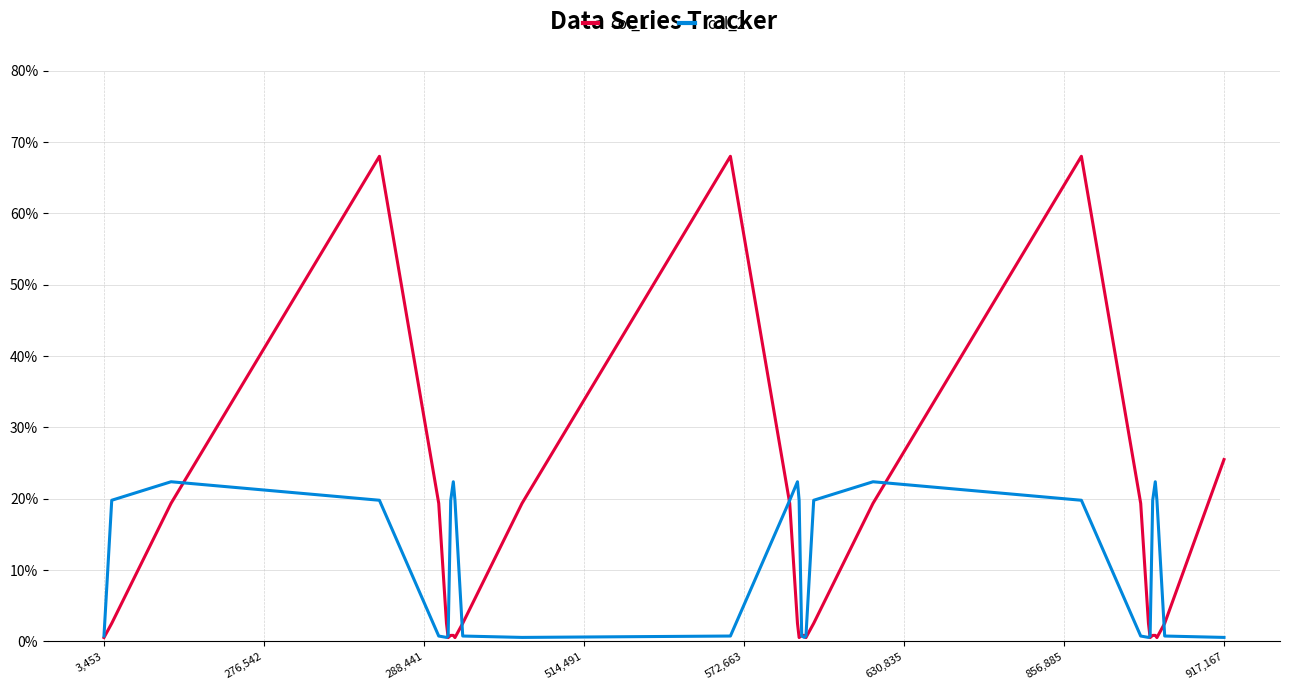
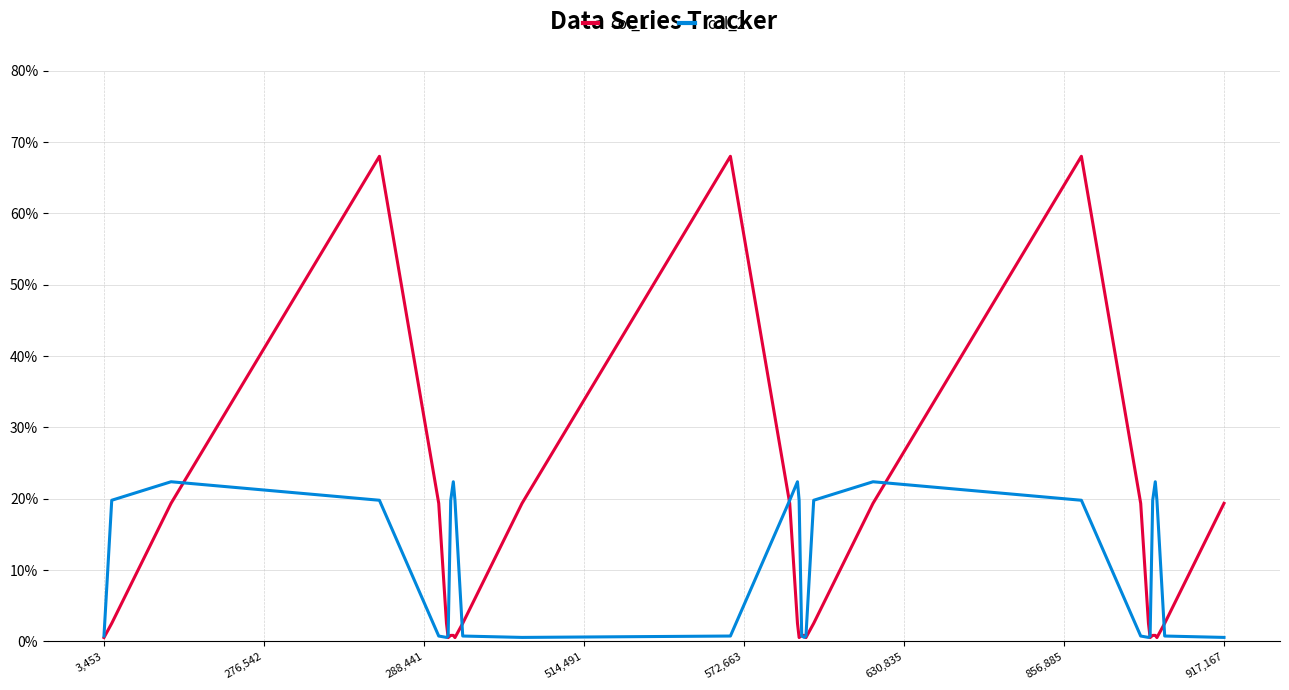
col_1, 917,167: 25% -> 19%
